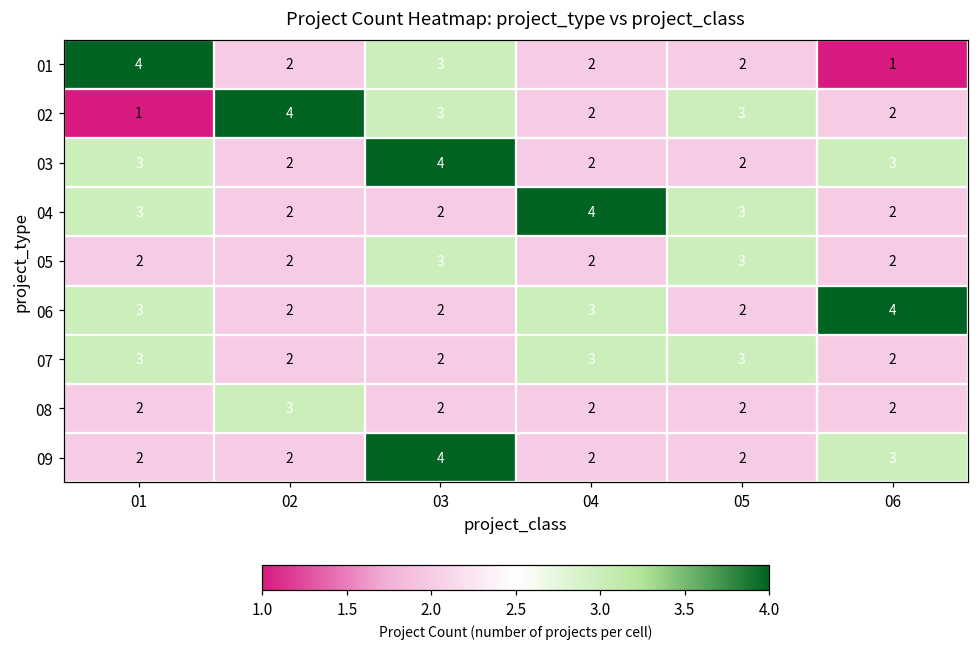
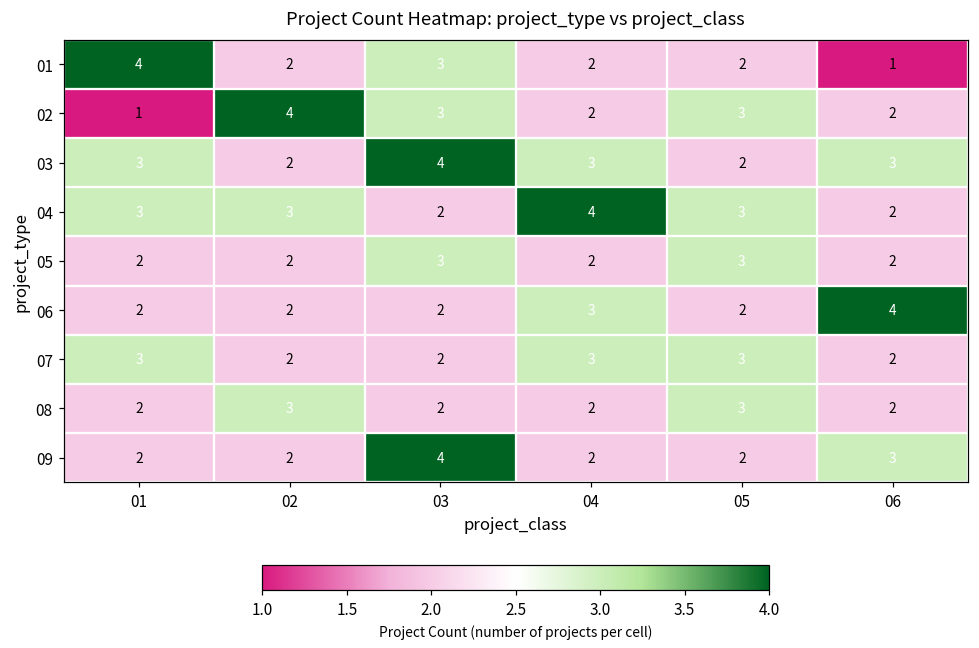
03, 04: 2 -> 3
04, 02: 2 -> 3
06, 01: 3 -> 2
08, 05: 2 -> 3
